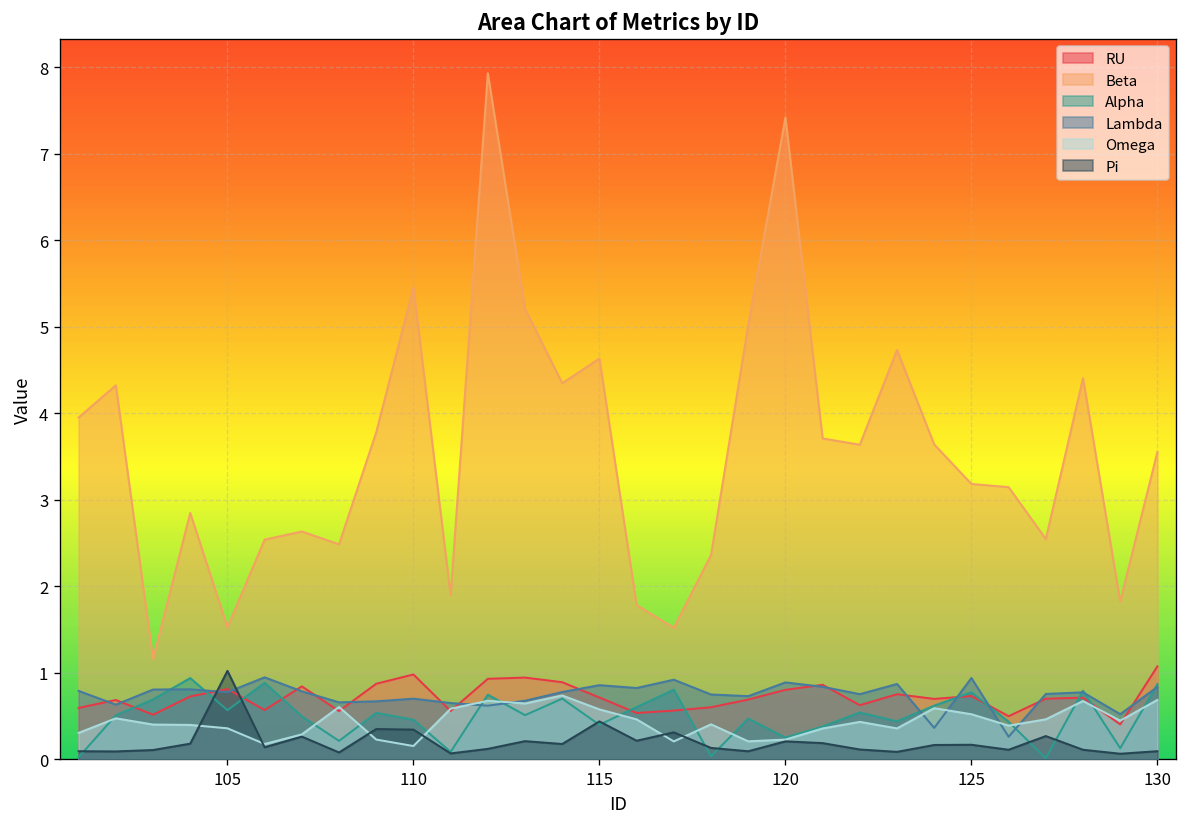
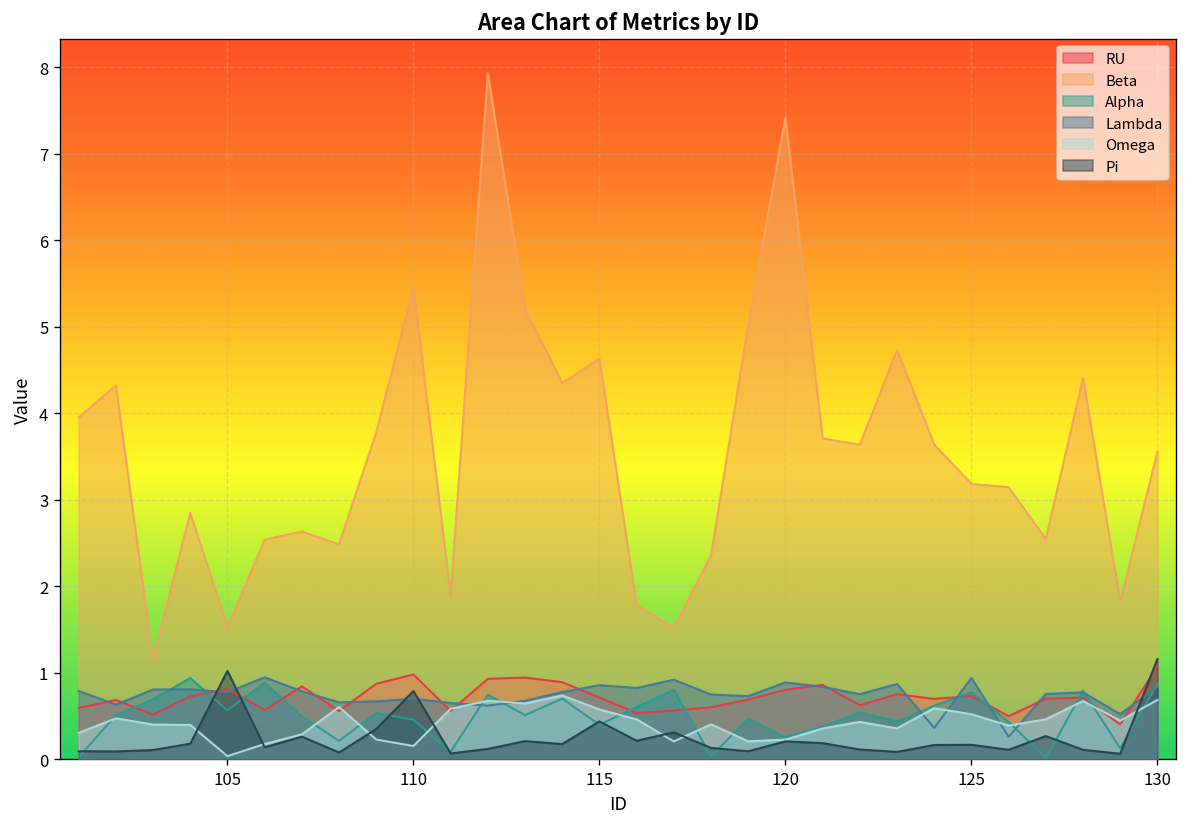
Omega, 105: 0.4 -> 0.0
Pi, 110: 0.3 -> 0.8
Pi, 130: 0.1 -> 1.2
